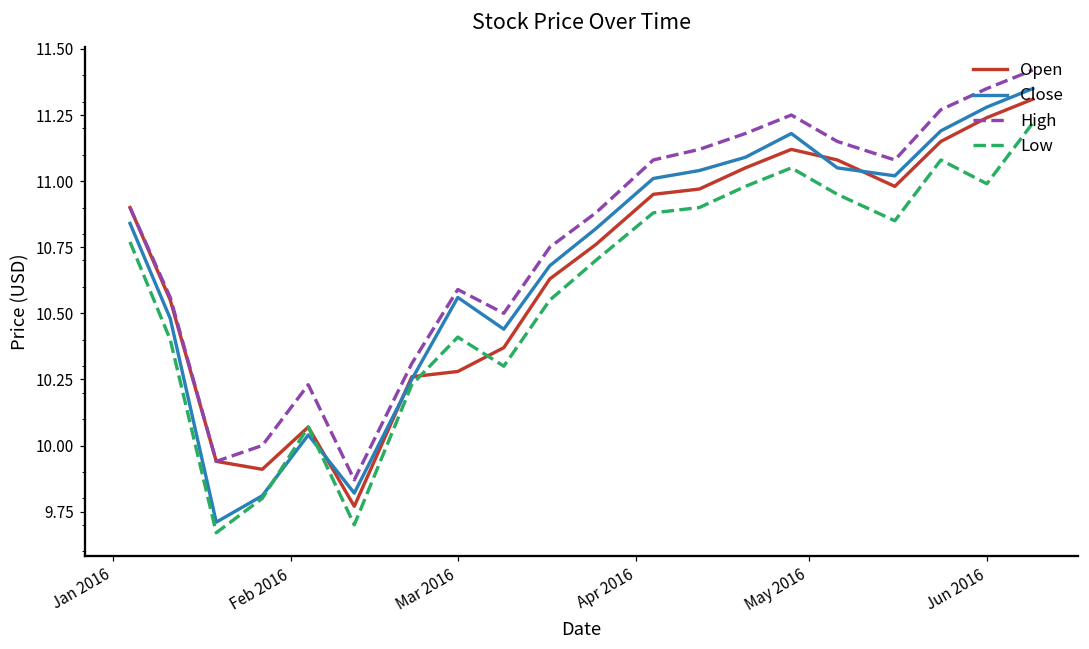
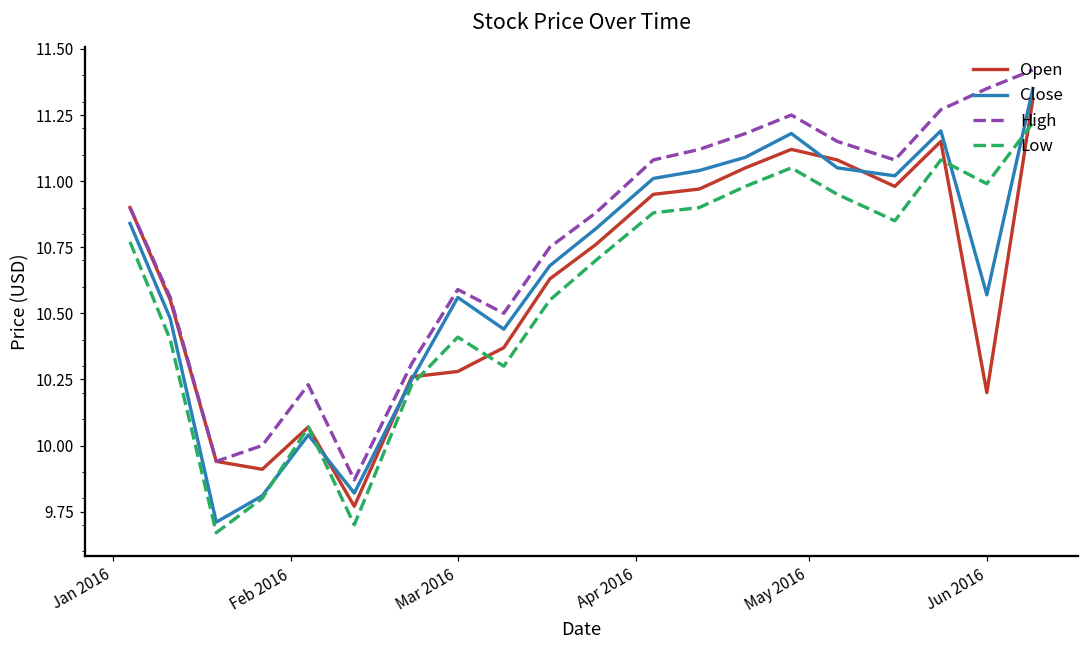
Open, Jun 2016: 11.24 -> 10.20
Close, Jun 2016: 11.28 -> 10.57
